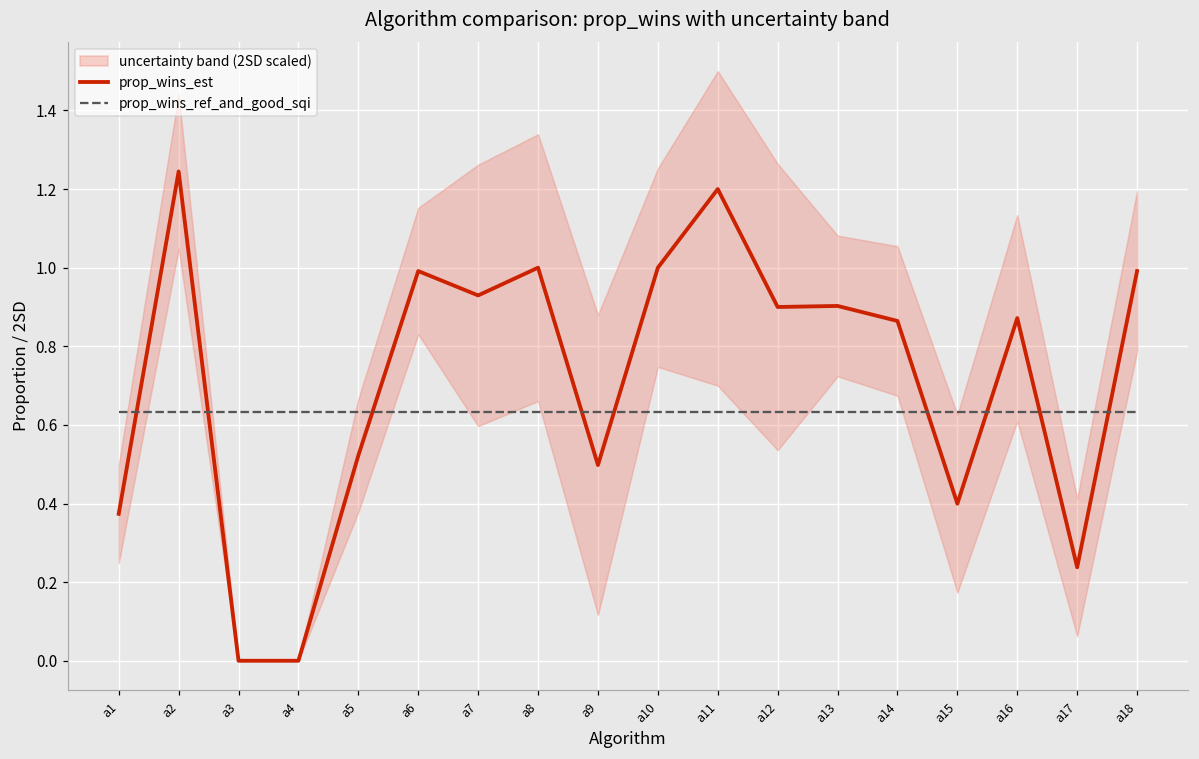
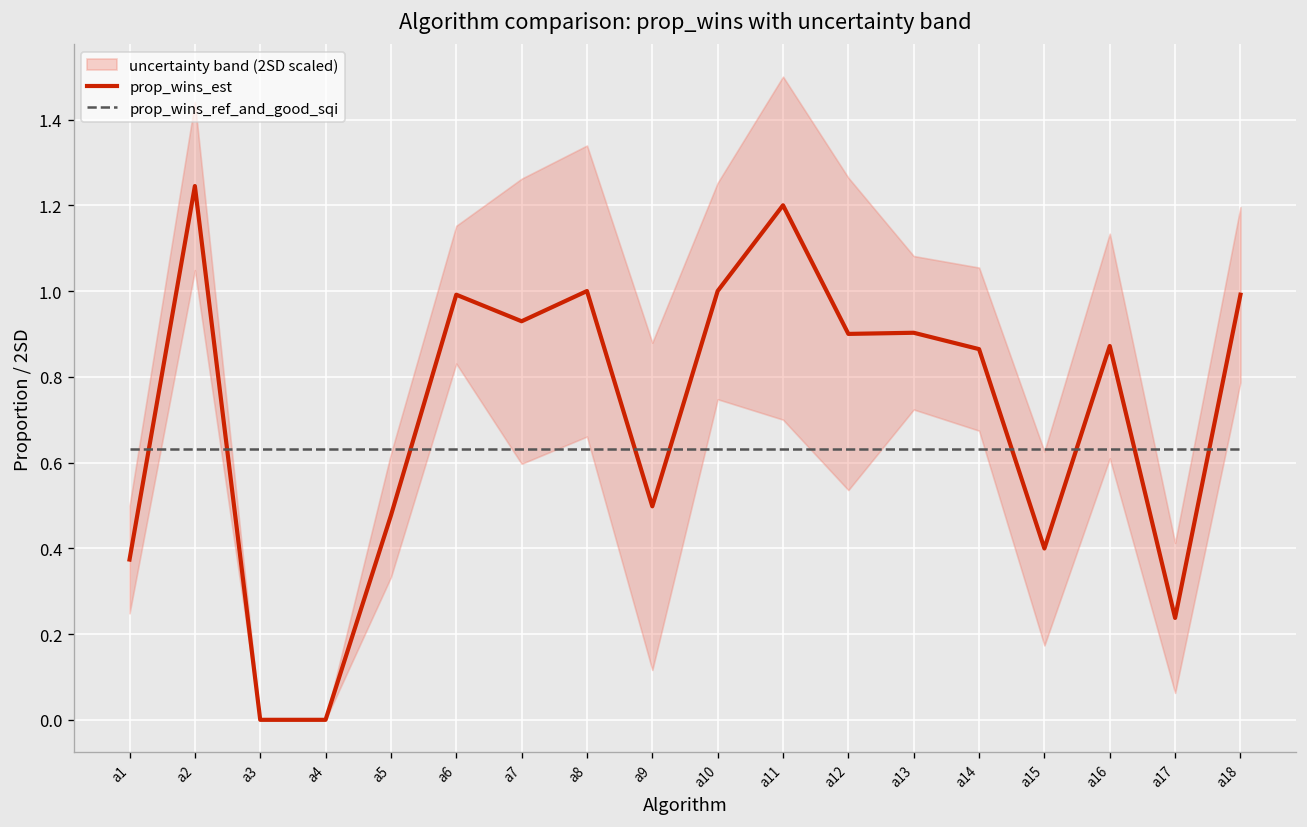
prop_wins_est, a5: 0.52 -> 0.48
